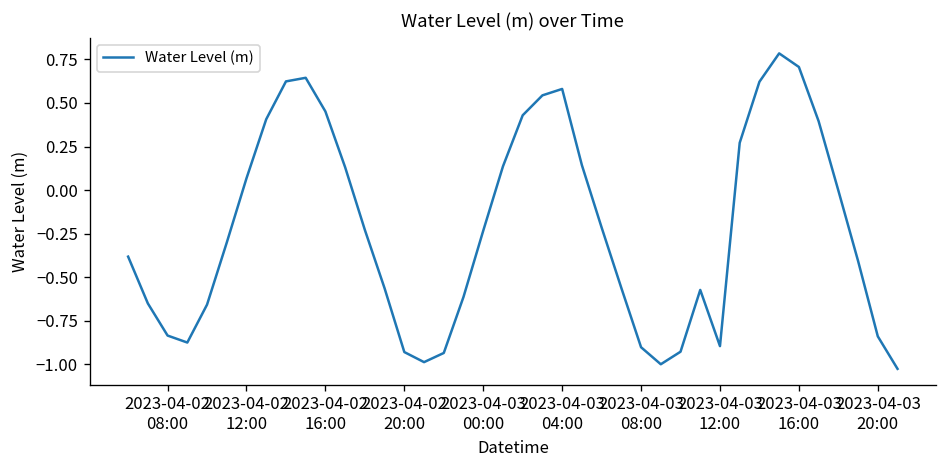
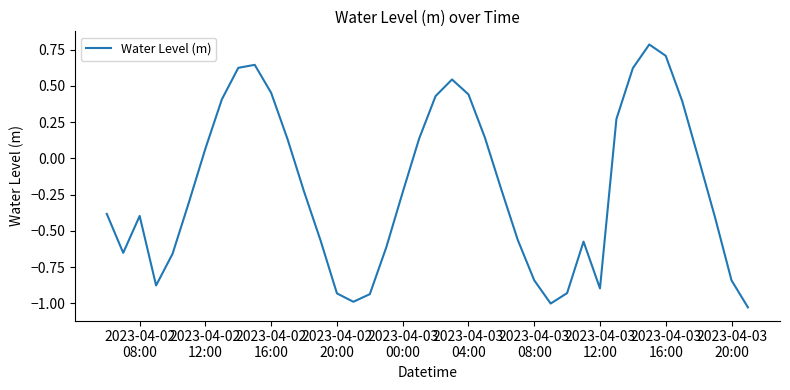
2023-04-02 08:00: -0.84 -> -0.40
2023-04-03 04:00: 0.58 -> 0.44
2023-04-03 08:00: -0.90 -> -0.84
